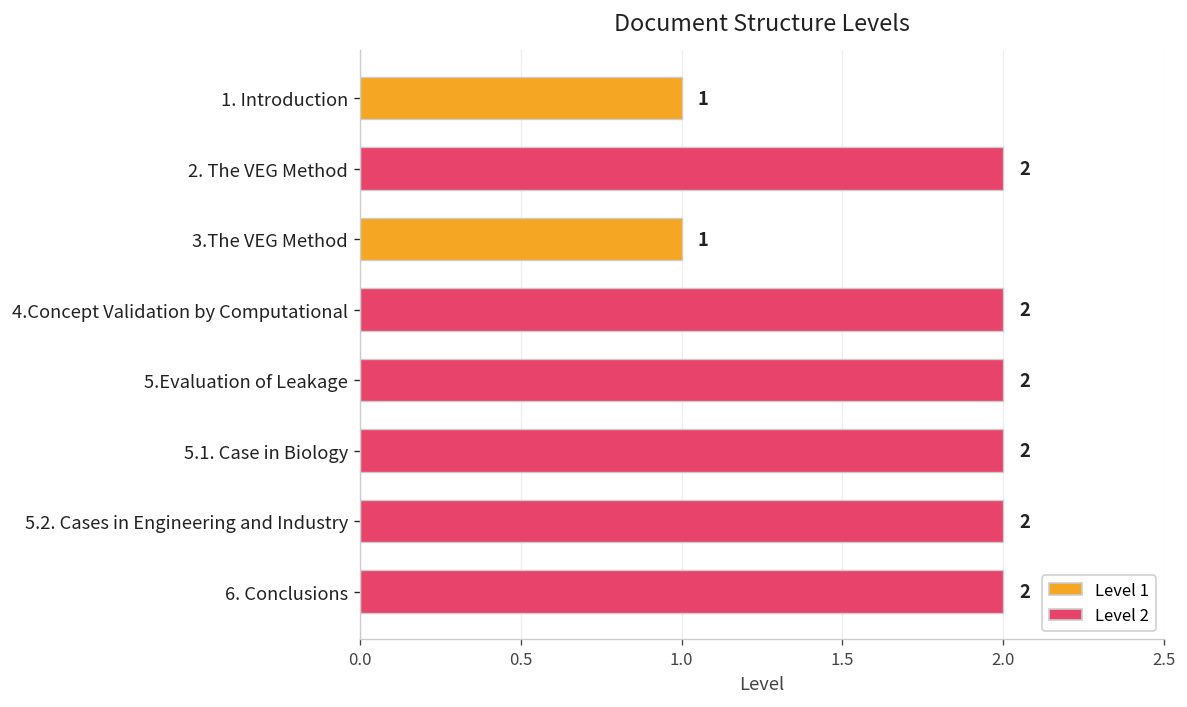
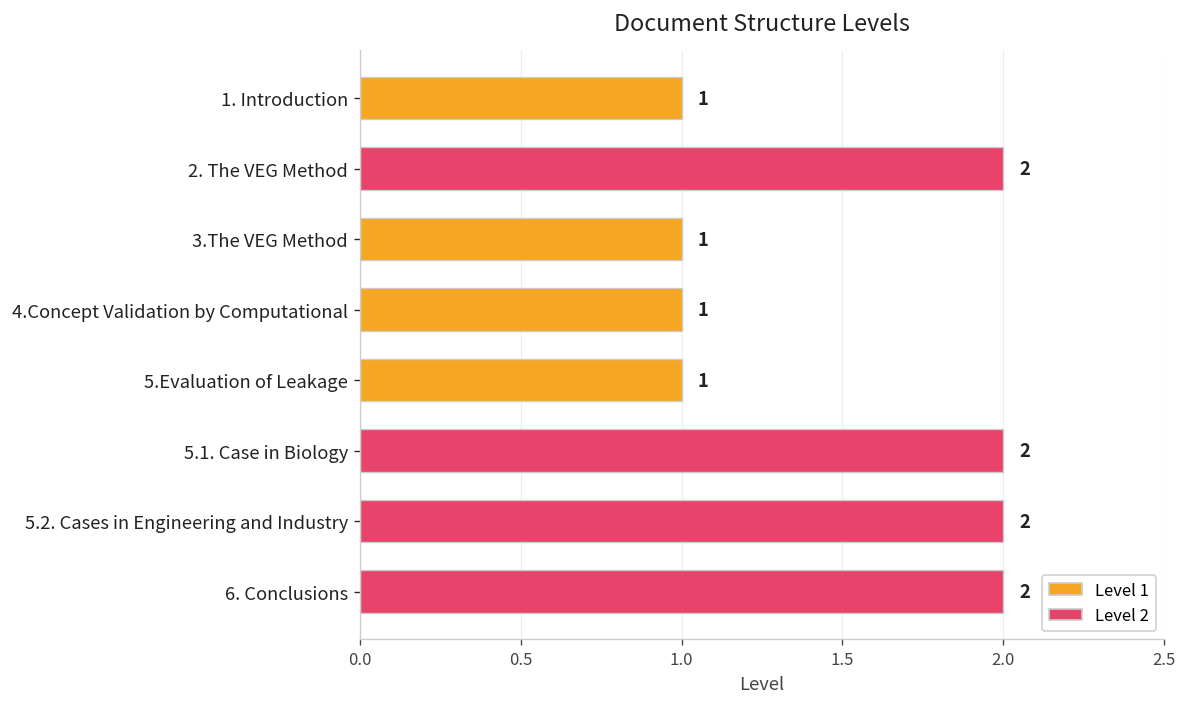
4.Concept Validation by Computational: 2 -> 1
5.Evaluation of Leakage: 2 -> 1
